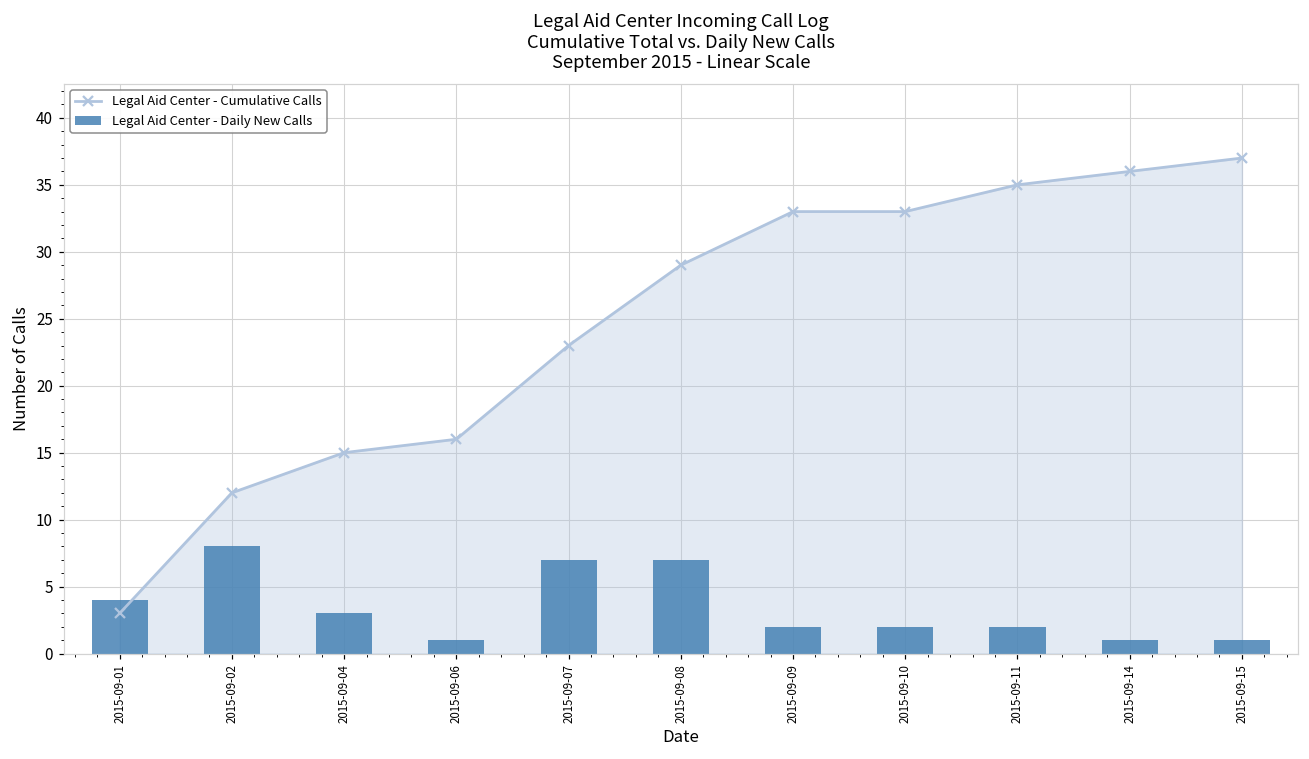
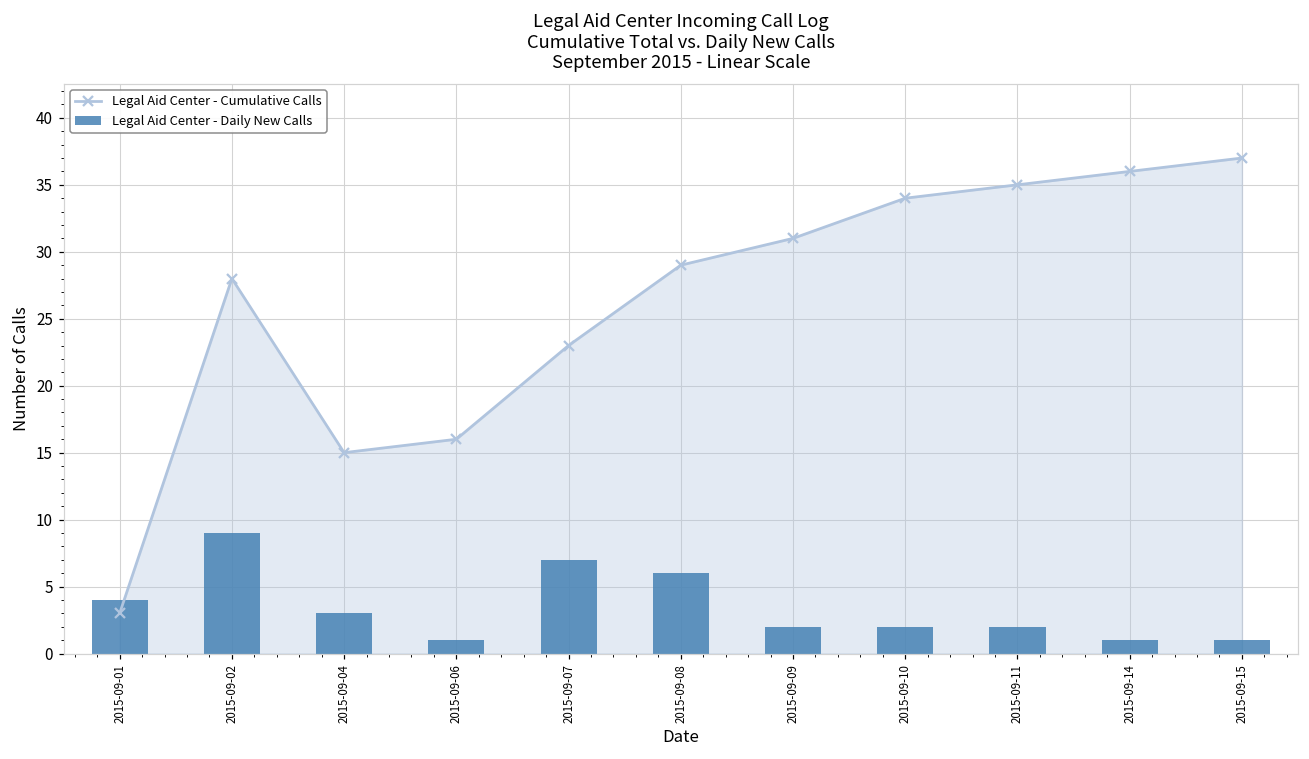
Legal Aid Center - Cumulative Calls, 2015-09-02: 12 -> 28
Legal Aid Center - Daily New Calls, 2015-09-02: 8 -> 9
Legal Aid Center - Daily New Calls, 2015-09-08: 7 -> 6
Legal Aid Center - Cumulative Calls, 2015-09-09: 33 -> 31
Legal Aid Center - Cumulative Calls, 2015-09-10: 33 -> 34
